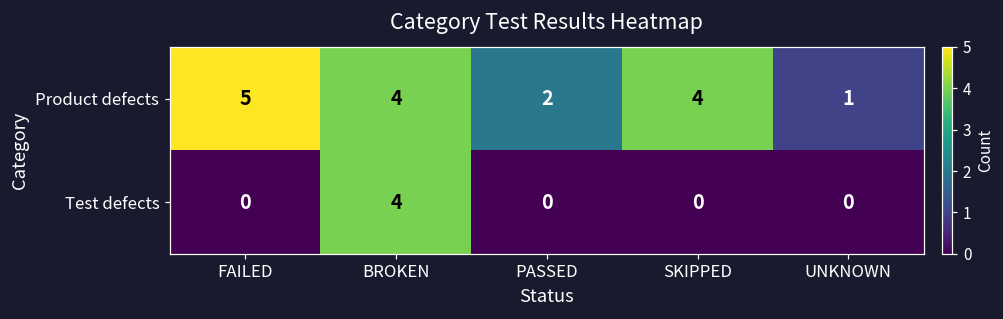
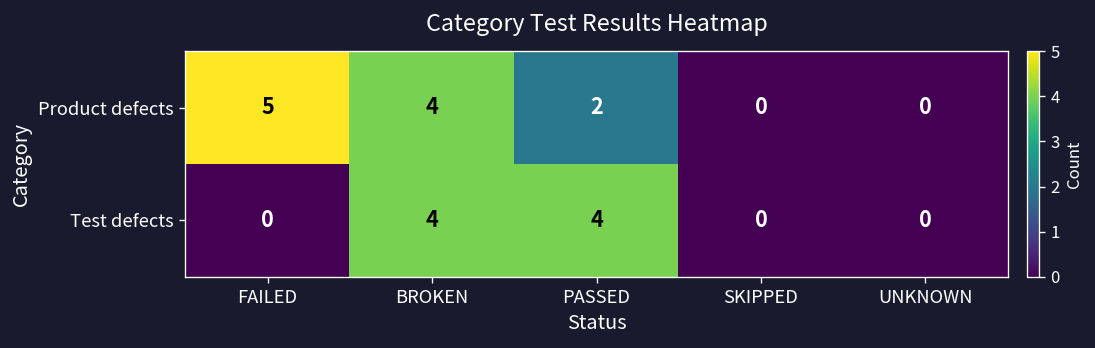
Product defects, SKIPPED: 4 -> 0
Product defects, UNKNOWN: 1 -> 0
Test defects, PASSED: 0 -> 4
